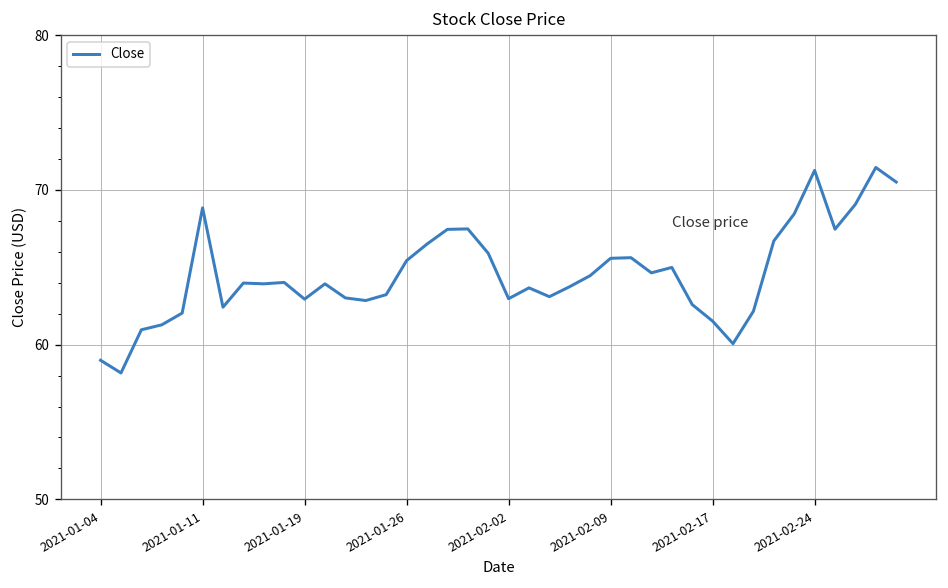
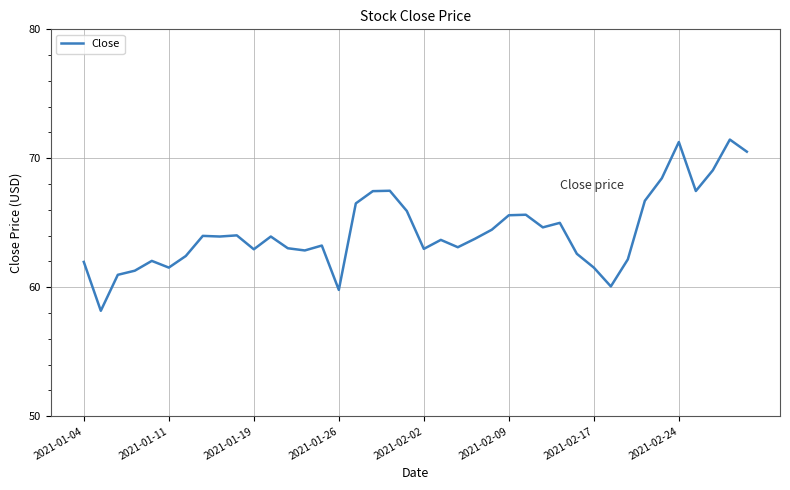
2021-01-04: 59.0 -> 62.0
2021-01-11: 68.8 -> 61.5
2021-01-26: 65.4 -> 59.8
